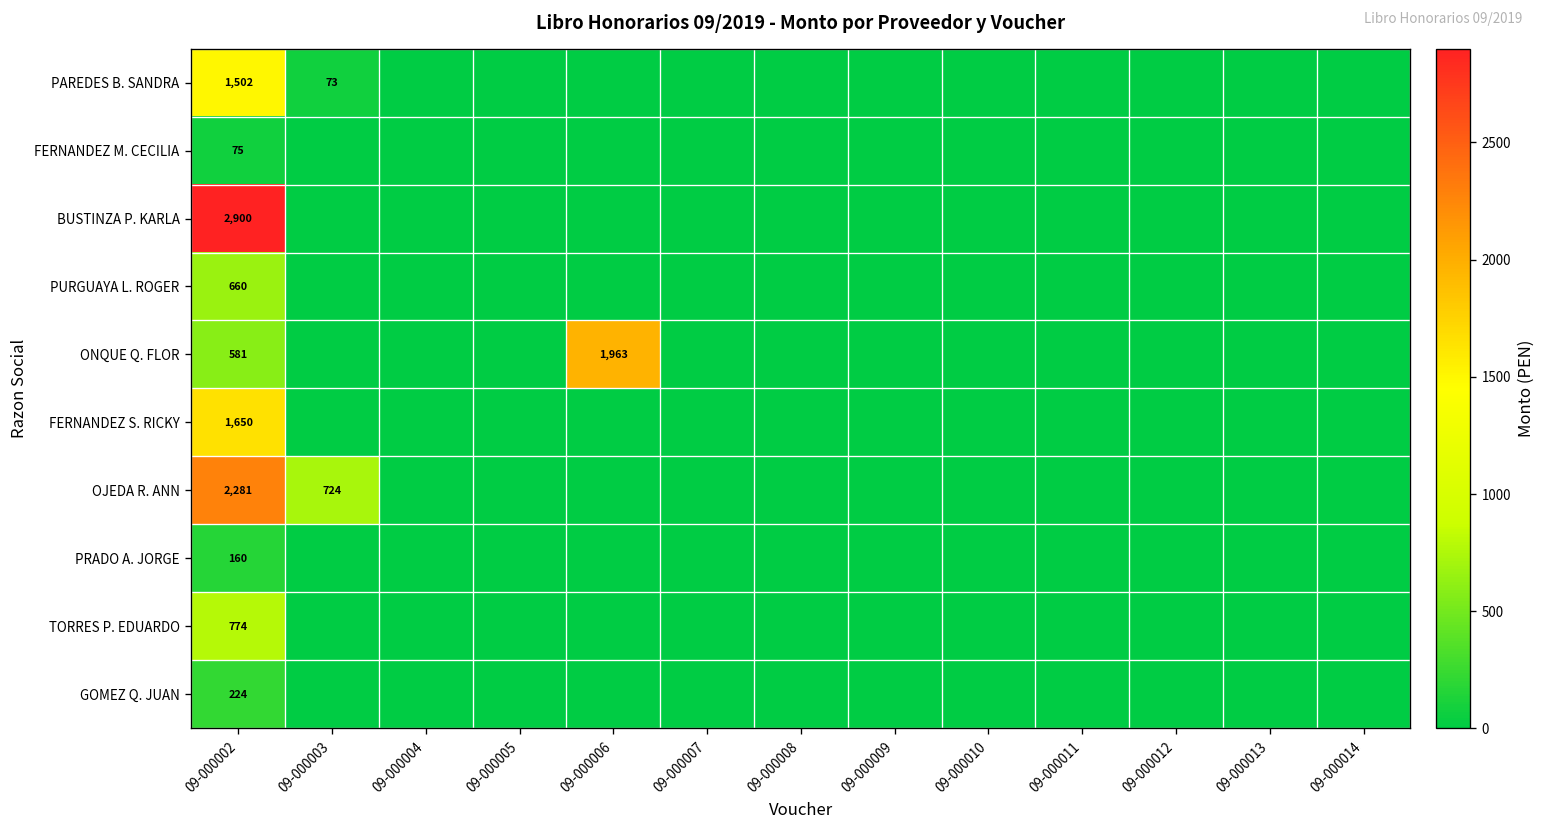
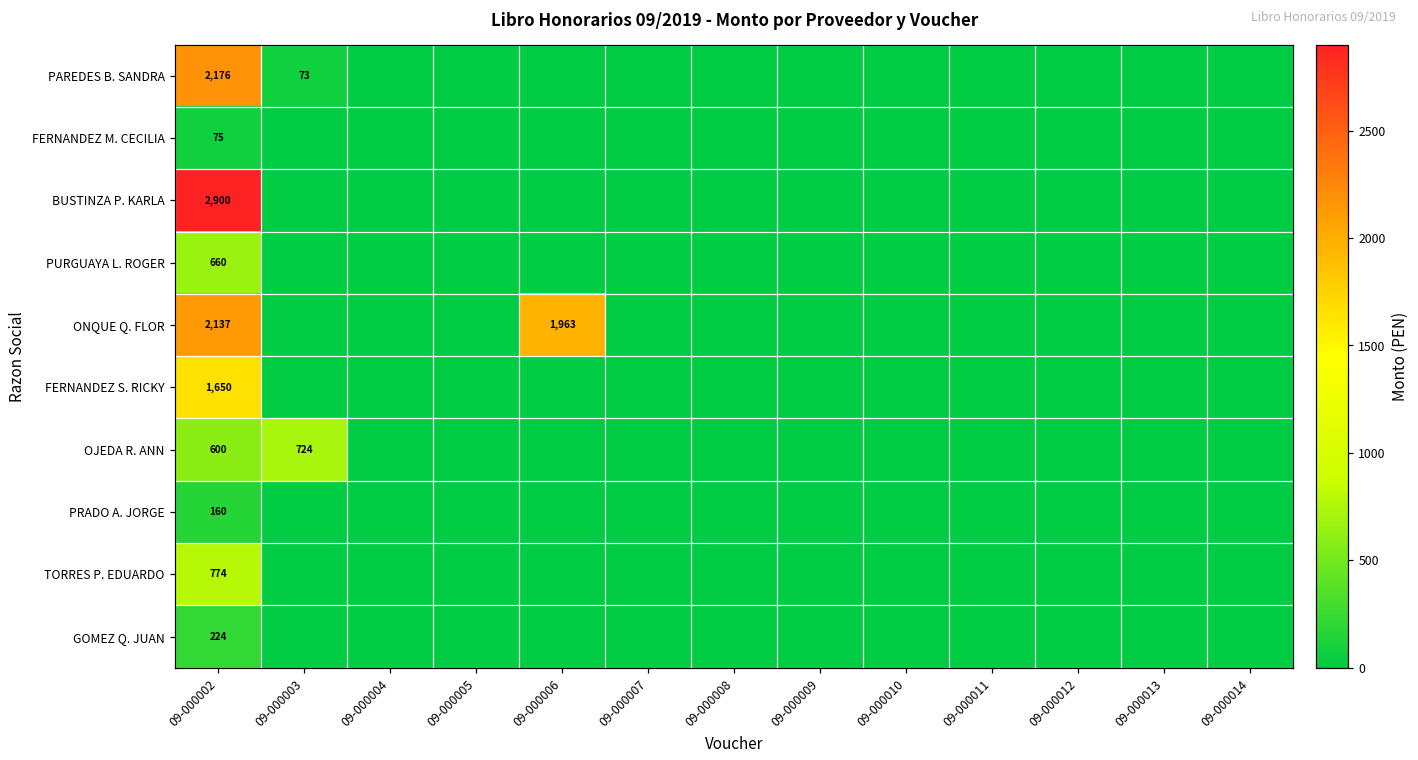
PAREDES B. SANDRA, 09-000002: 1,502 -> 2,176
ONQUE Q. FLOR, 09-000002: 581 -> 2,137
OJEDA R. ANN, 09-000002: 2,281 -> 600
